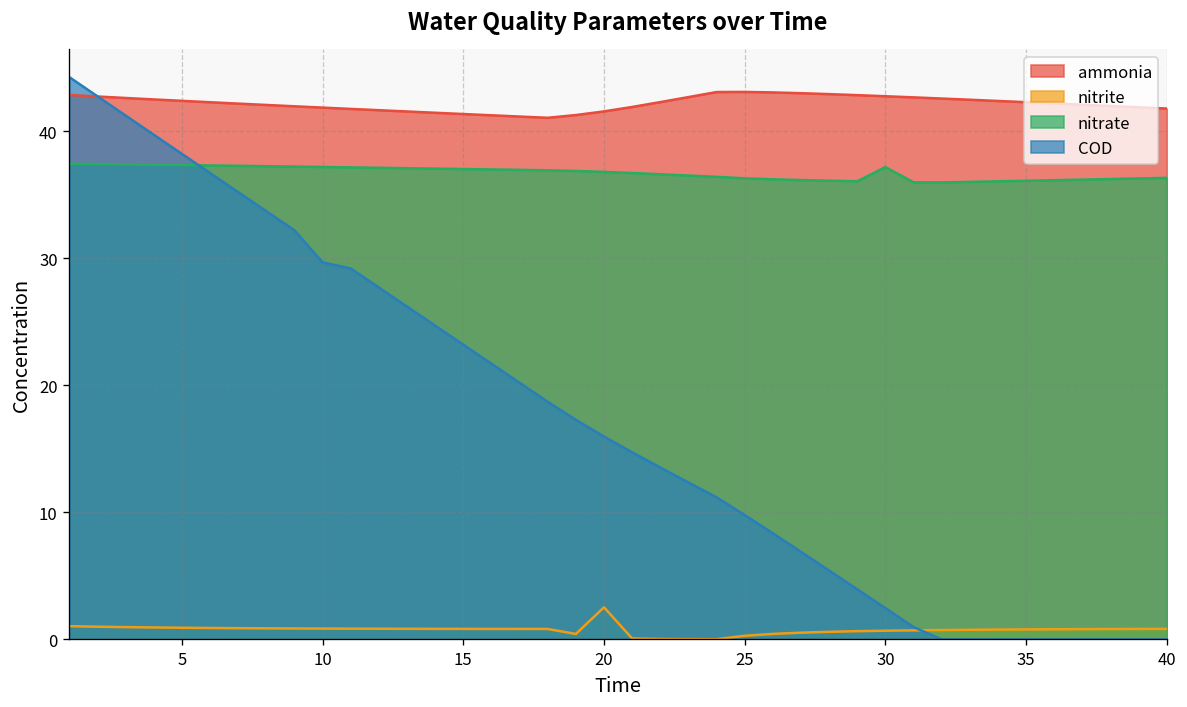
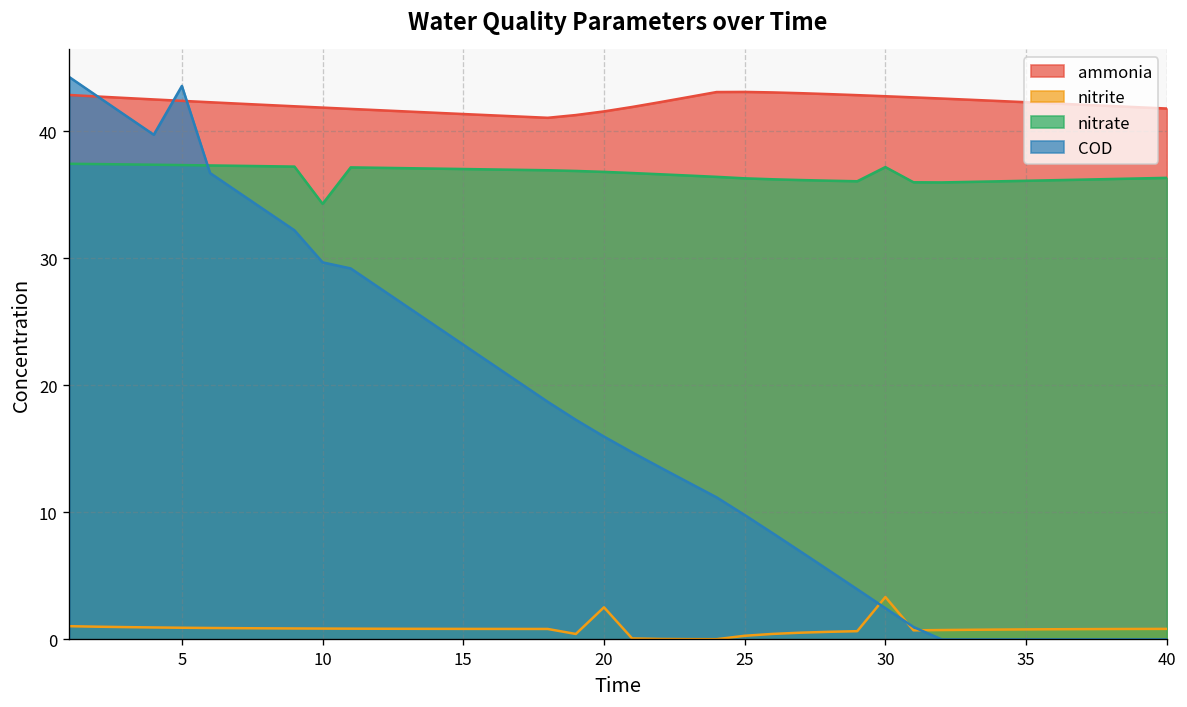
COD, 5: 38.2 -> 43.6
nitrate, 10: 37.2 -> 34.3
nitrite, 30: 0.7 -> 3.3
